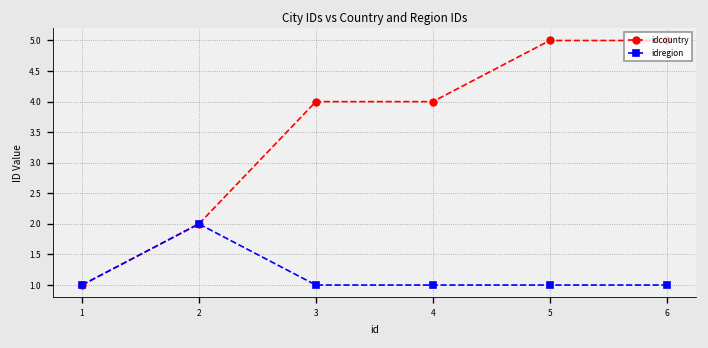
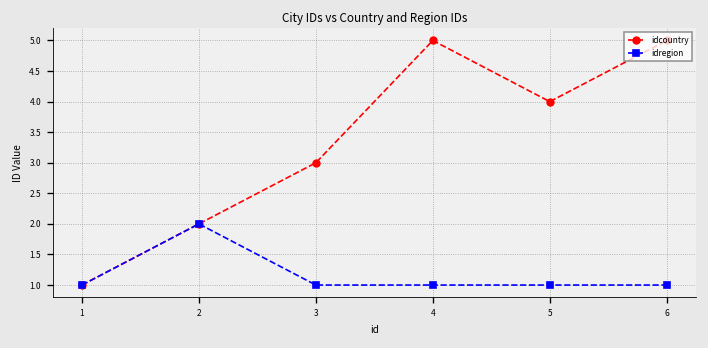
idcountry, 3: 4 -> 3
idcountry, 4: 4 -> 5
idcountry, 5: 5 -> 4
